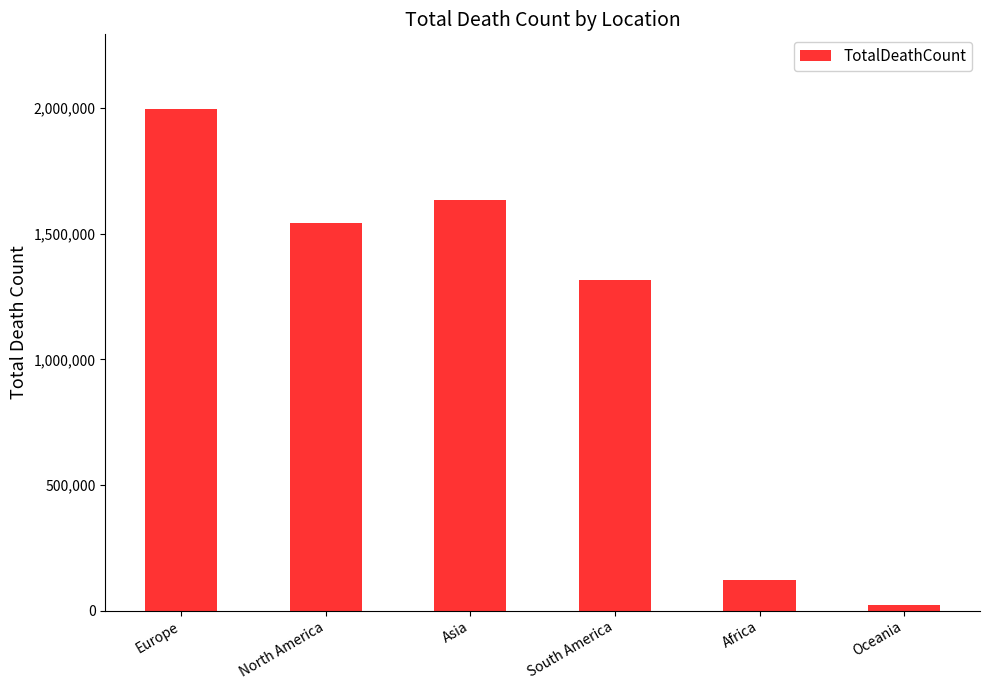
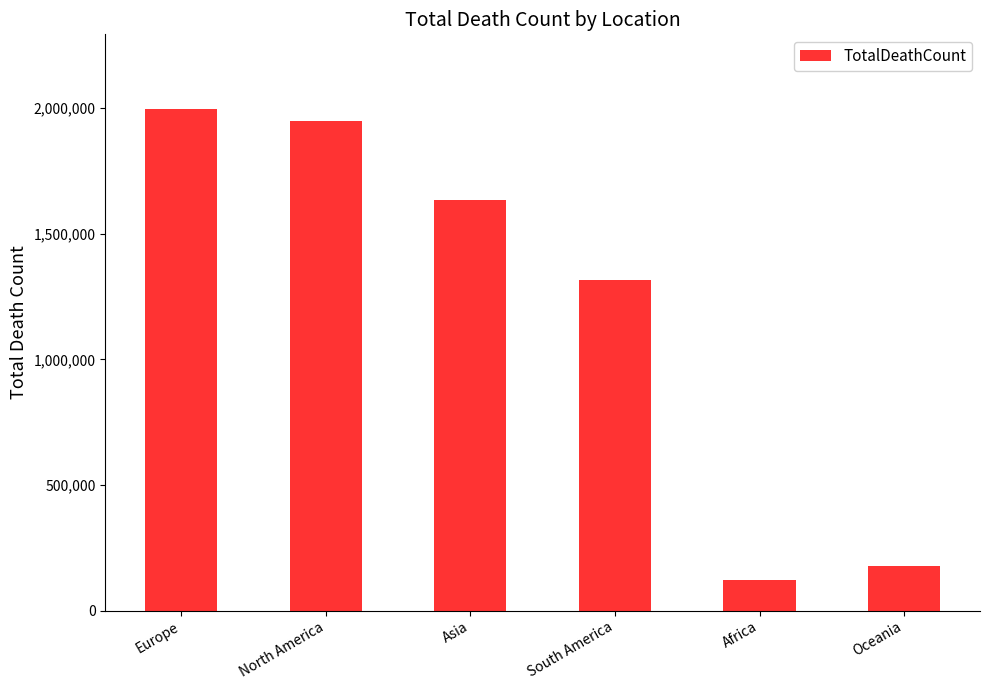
North America: 1,540,000 -> 1,950,000
Oceania: 20,000 -> 180,000
